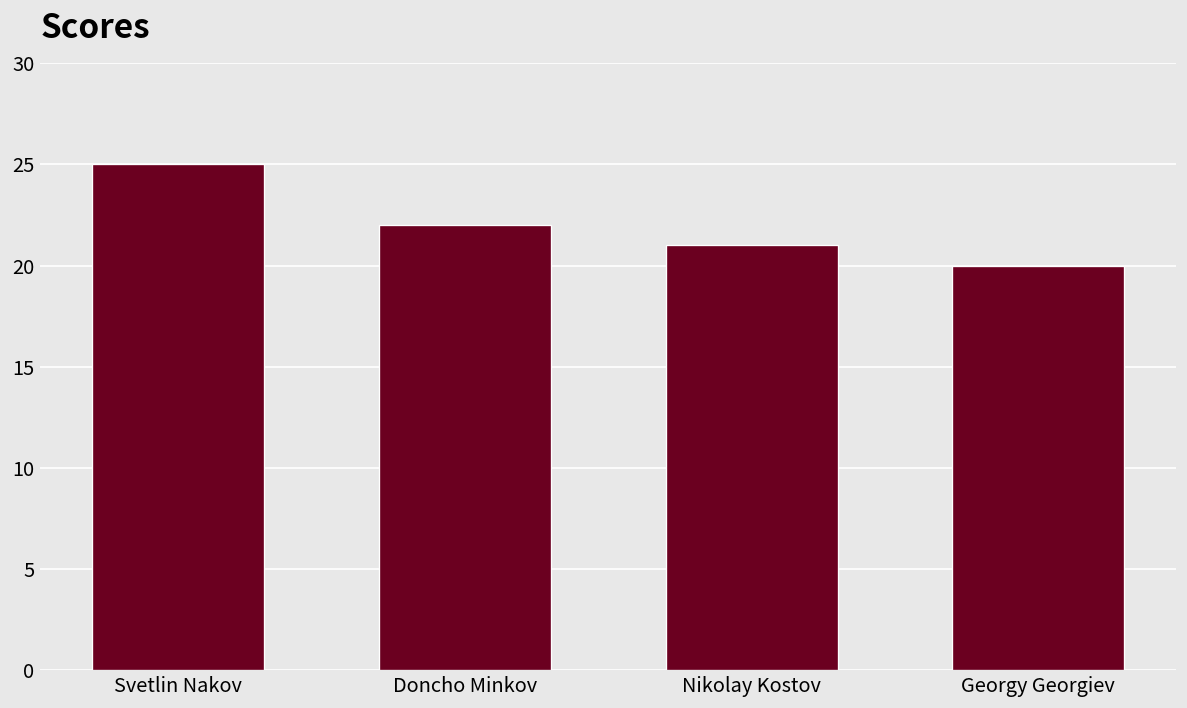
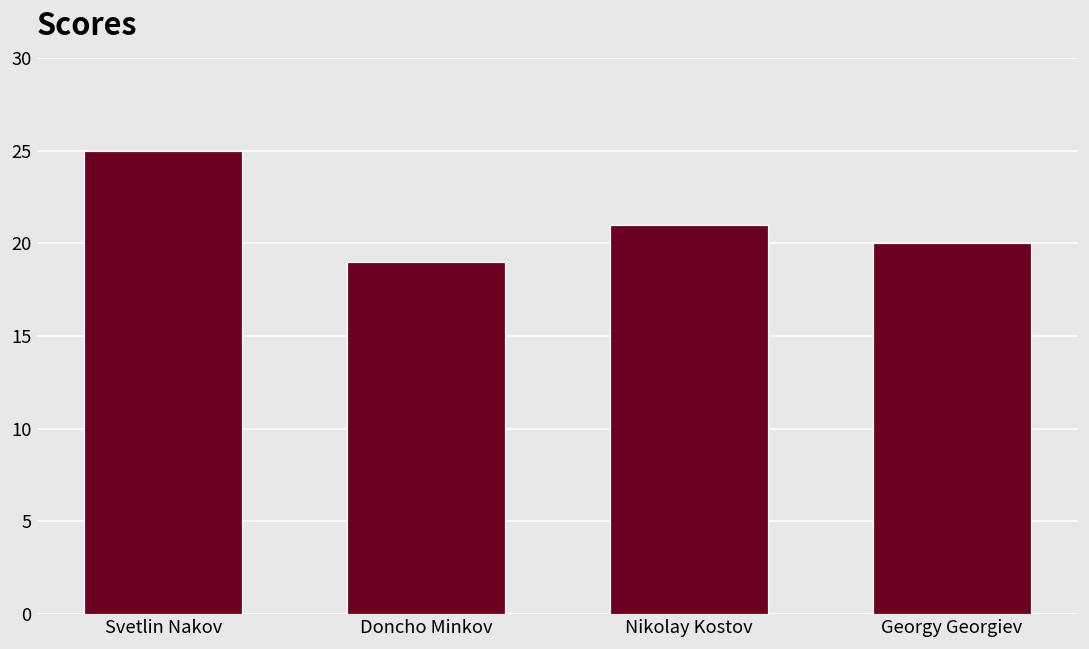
Doncho Minkov: 22 -> 19
